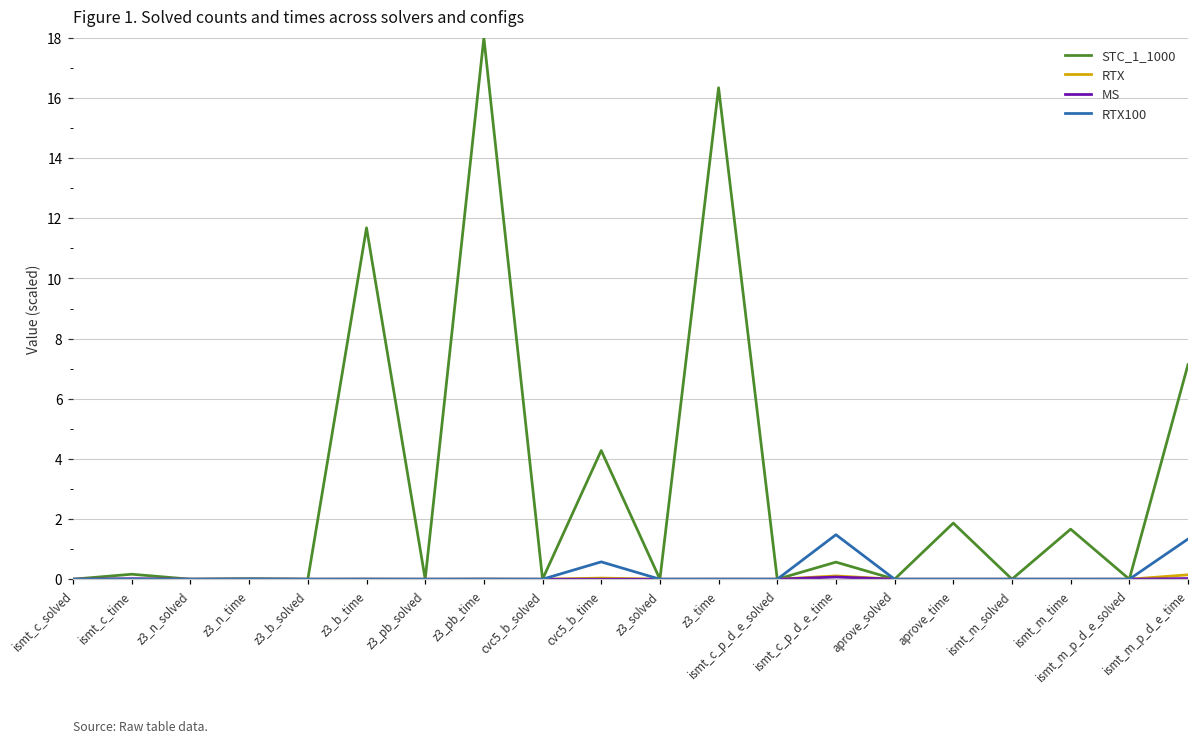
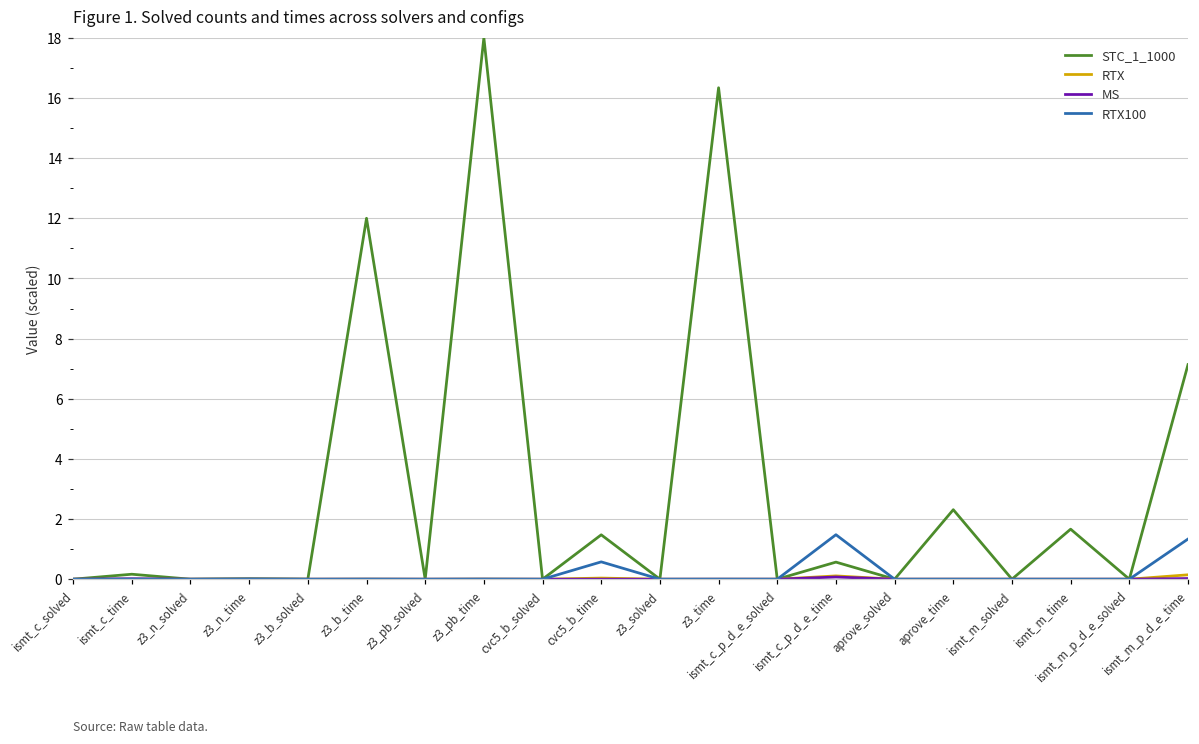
STC_1_1000, z3_b_time: 11.7 -> 12.0
STC_1_1000, cvc5_b_time: 4.3 -> 1.5
STC_1_1000, aprove_time: 1.9 -> 2.3
